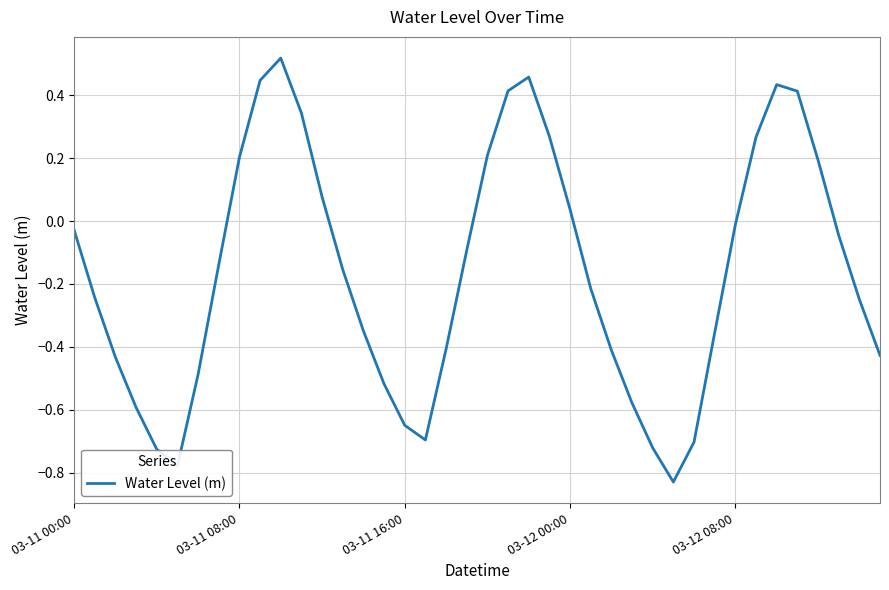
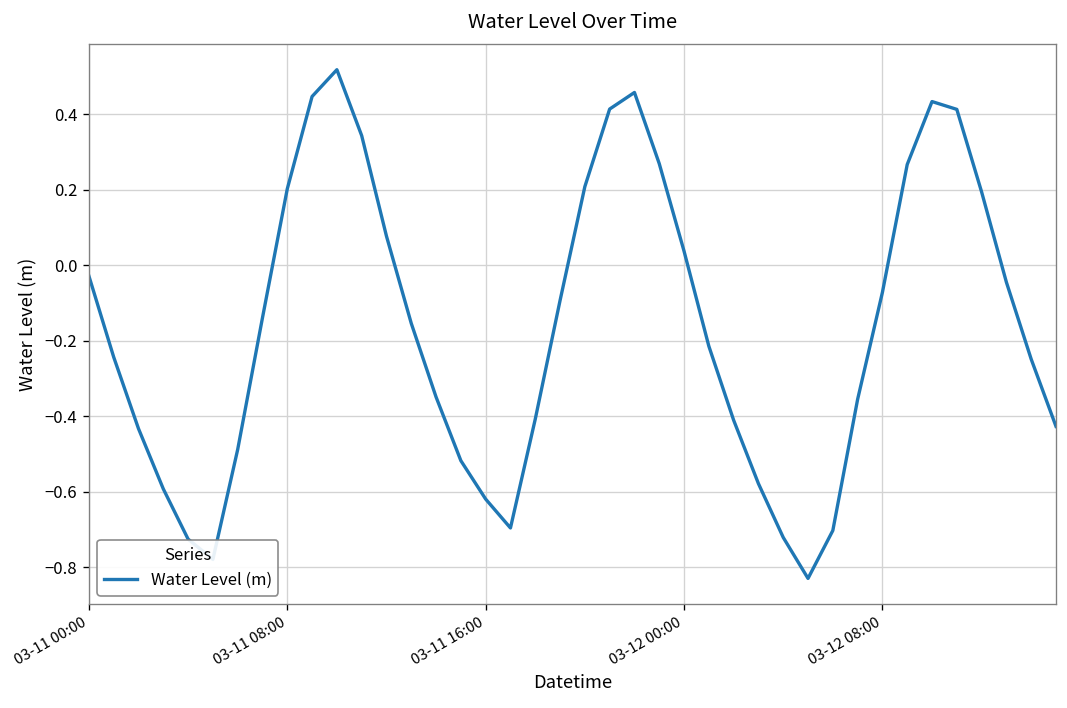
03-11 16:00: -0.65 -> -0.62
03-12 08:00: -0.01 -> -0.07
